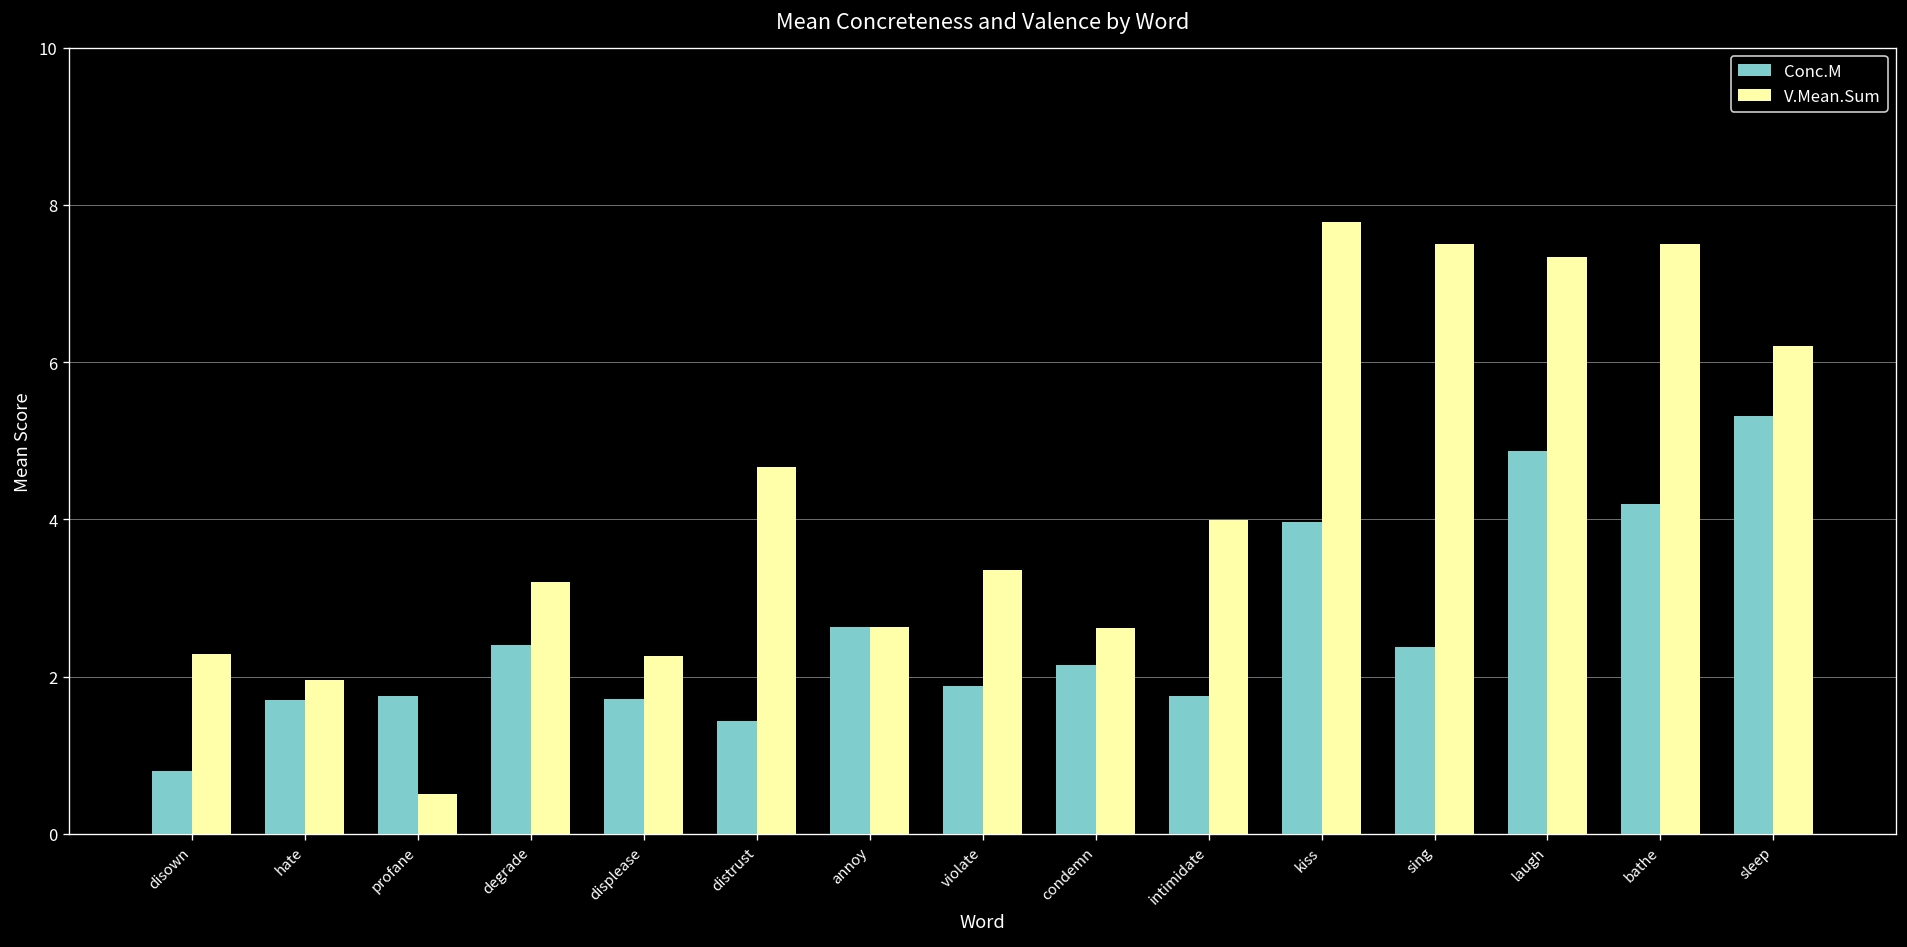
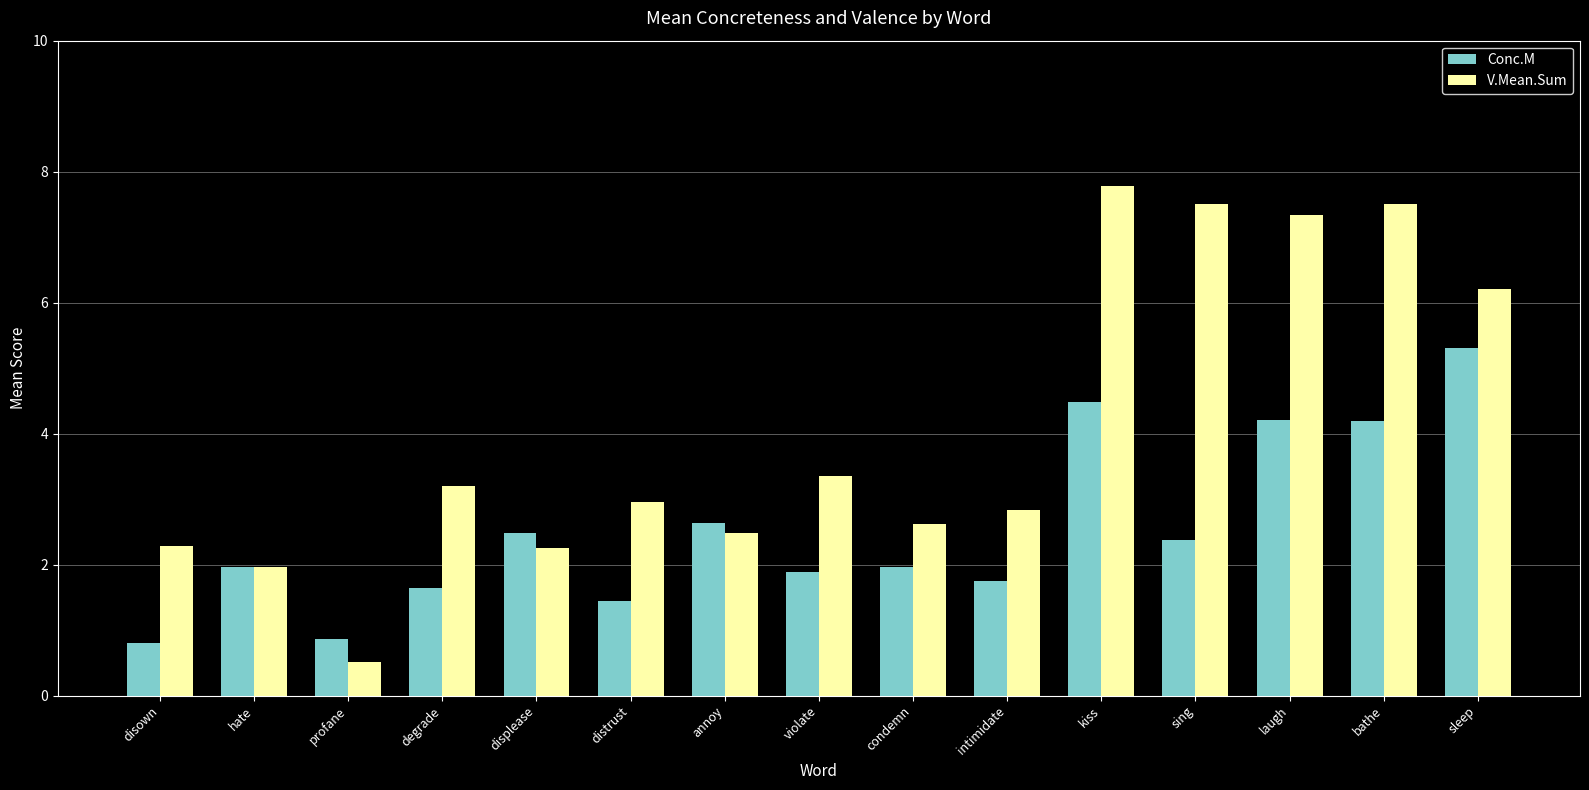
Conc.M, hate: 1.7 -> 2.0
Conc.M, profane: 1.8 -> 0.9
Conc.M, degrade: 2.4 -> 1.6
Conc.M, displease: 1.7 -> 2.5
V.Mean.Sum, distrust: 4.7 -> 3.0
V.Mean.Sum, annoy: 2.6 -> 2.5
Conc.M, condemn: 2.2 -> 2.0
V.Mean.Sum, intimidate: 4.0 -> 2.8
Conc.M, kiss: 4.0 -> 4.5
Conc.M, laugh: 4.9 -> 4.2
